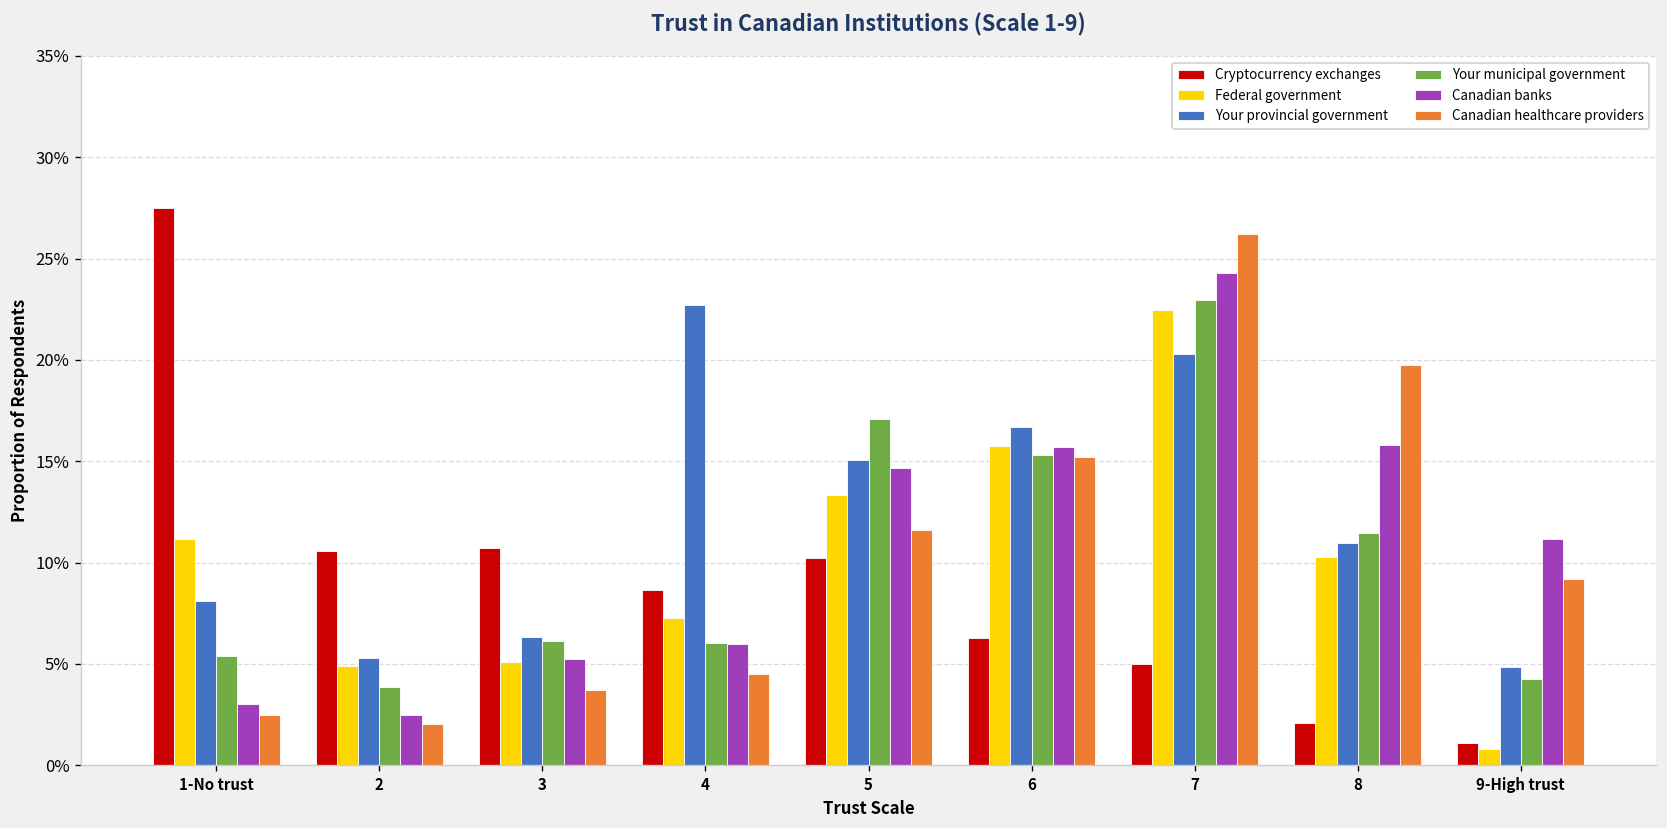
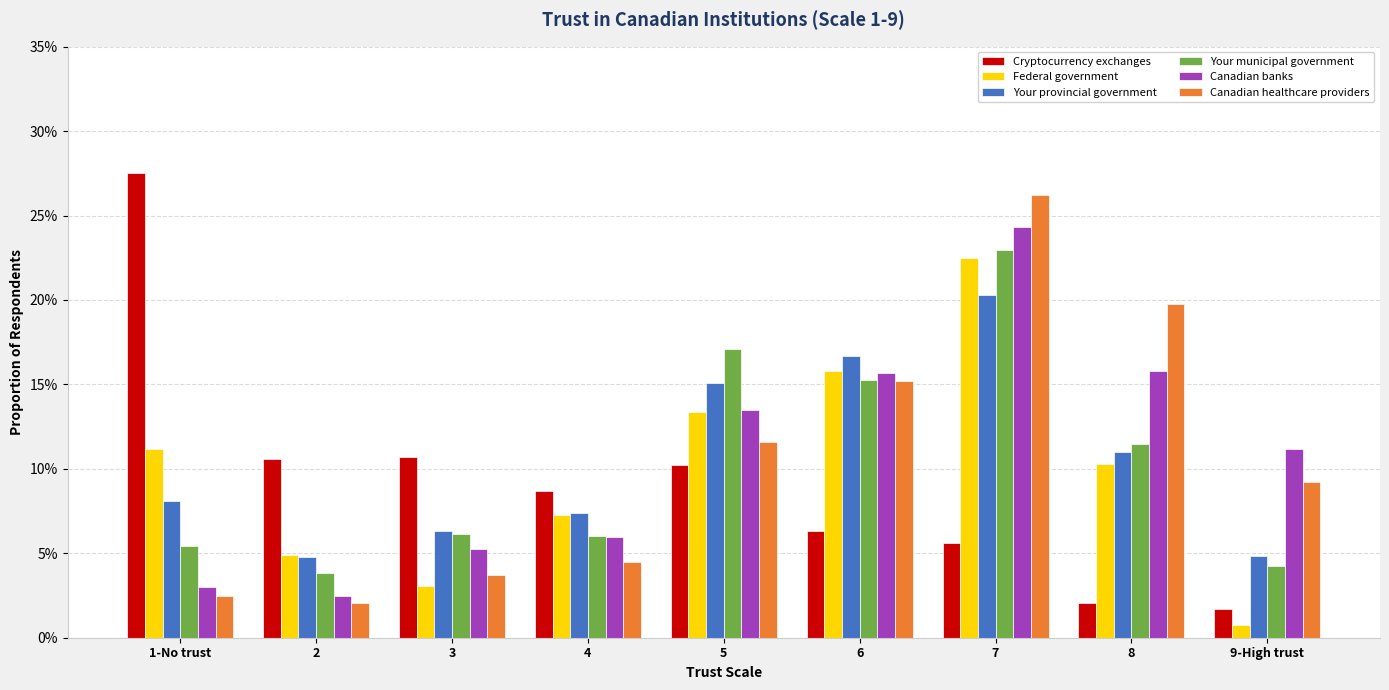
Your provincial government, 2: 5.3% -> 4.8%
Federal government, 3: 5.1% -> 3.1%
Your provincial government, 4: 22.7% -> 7.4%
Canadian banks, 5: 14.7% -> 13.5%
Cryptocurrency exchanges, 7: 5.0% -> 5.6%
Cryptocurrency exchanges, 9-High trust: 1.1% -> 1.7%
